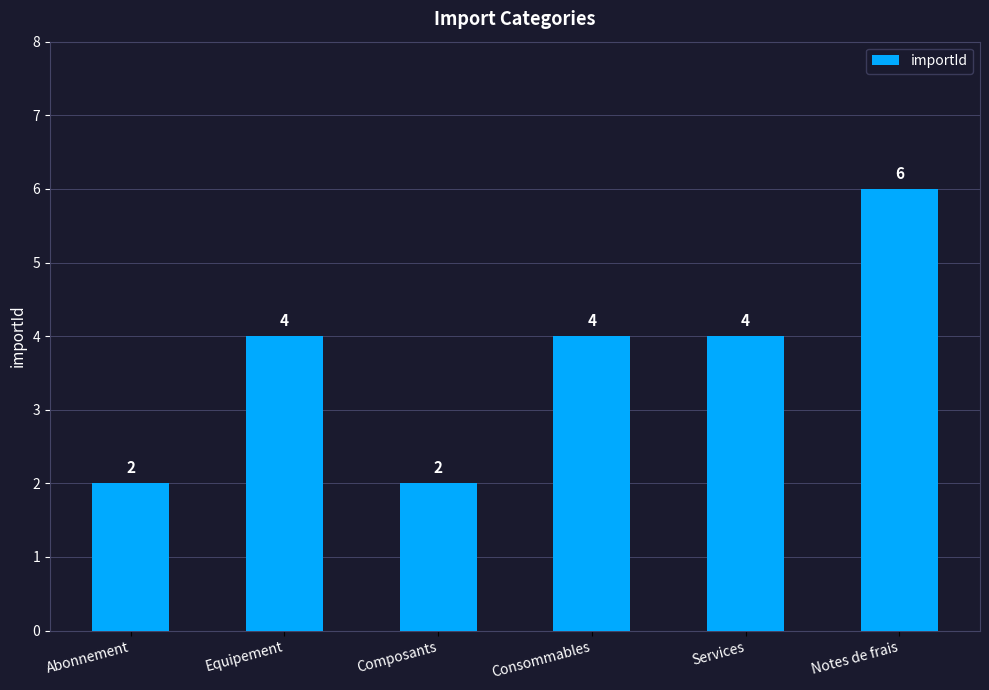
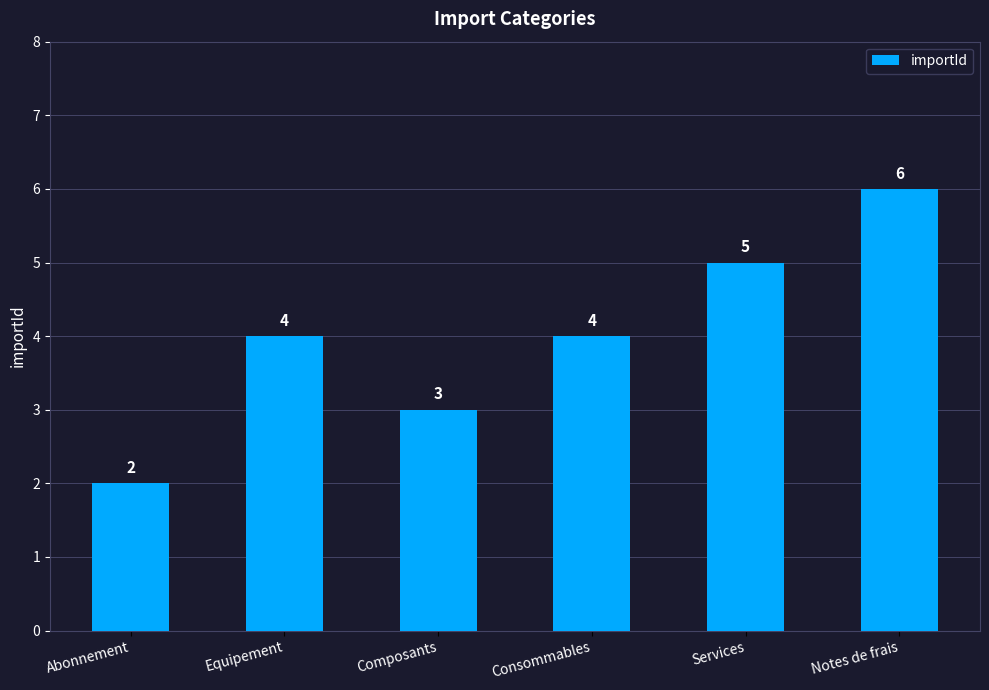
Composants: 2 -> 3
Services: 4 -> 5
